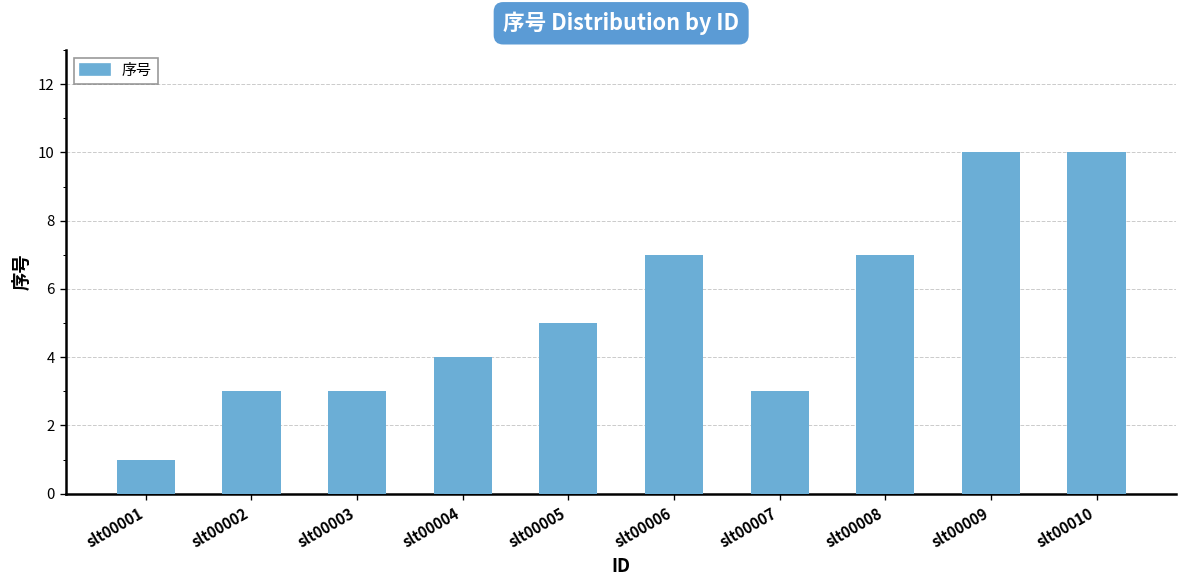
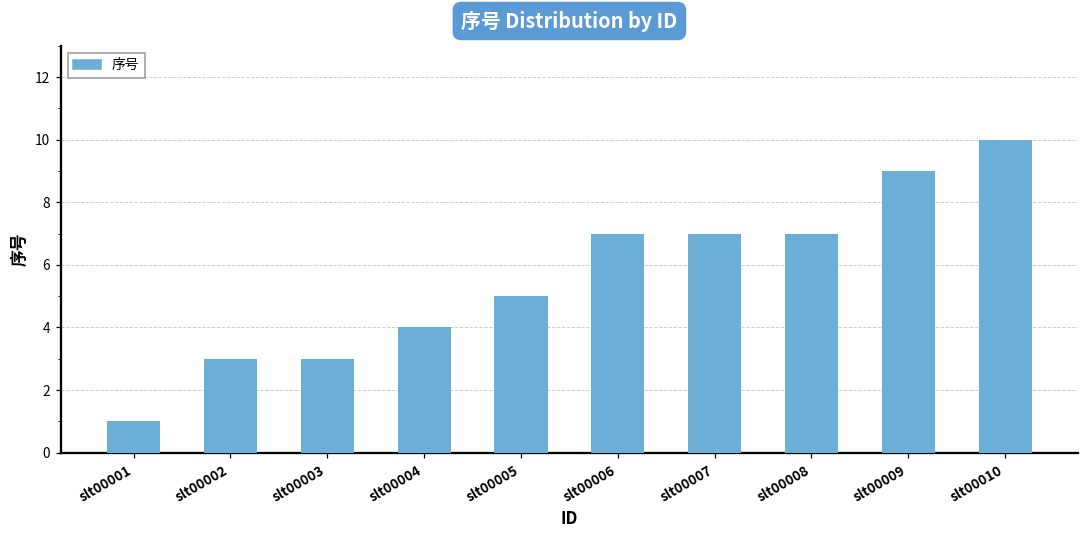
slt00007: 3 -> 7
slt00009: 10 -> 9
